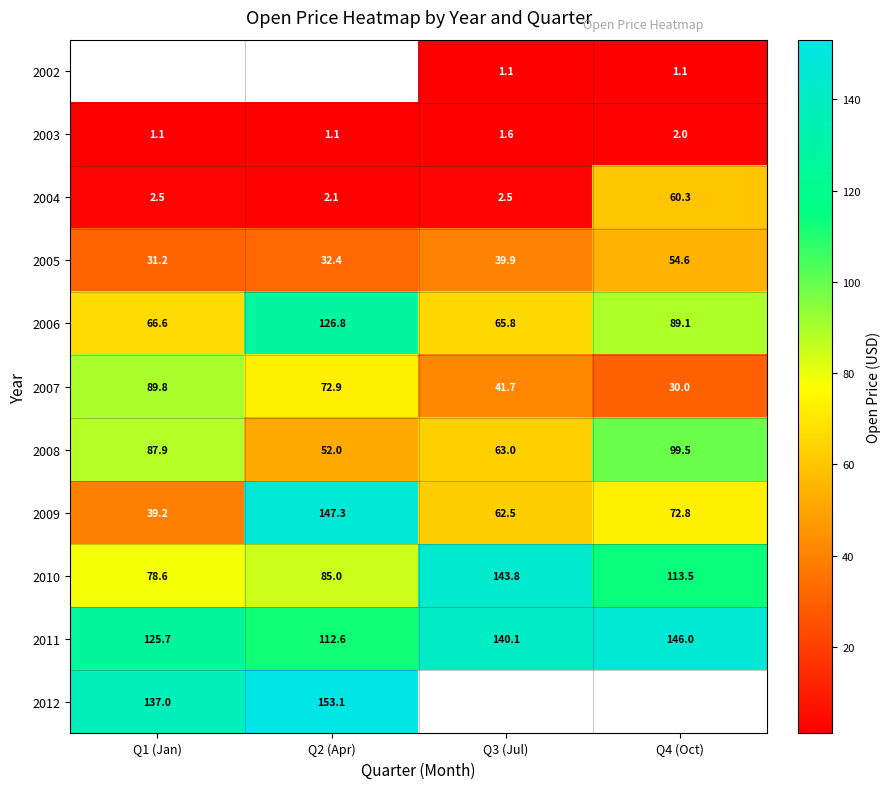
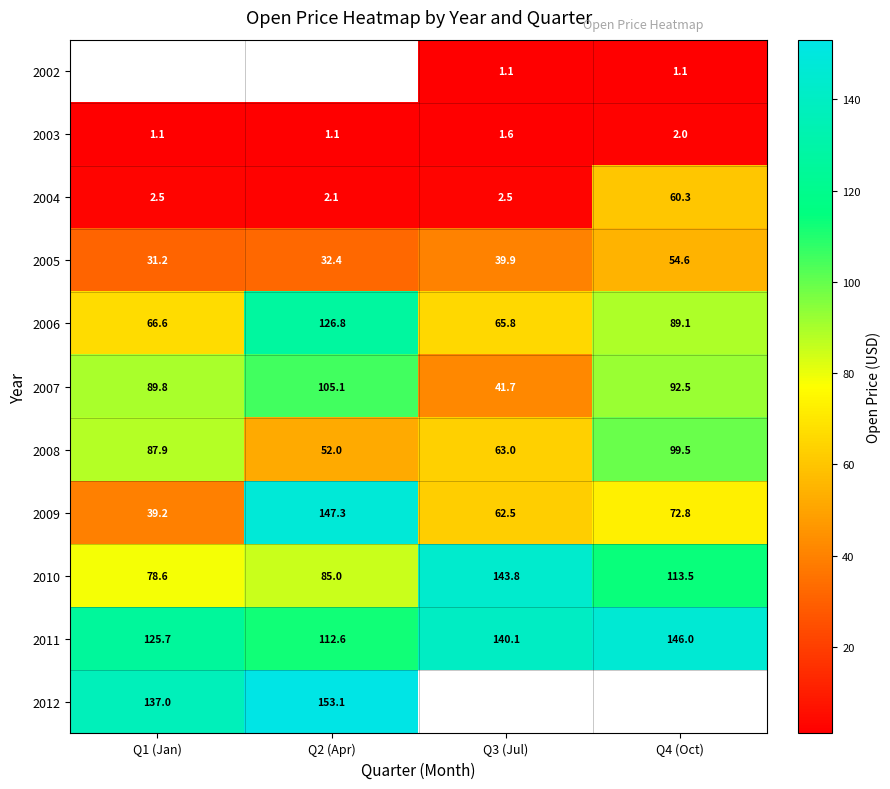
2007, Q2 (Apr): 72.9 -> 105.1
2007, Q4 (Oct): 30.0 -> 92.5
